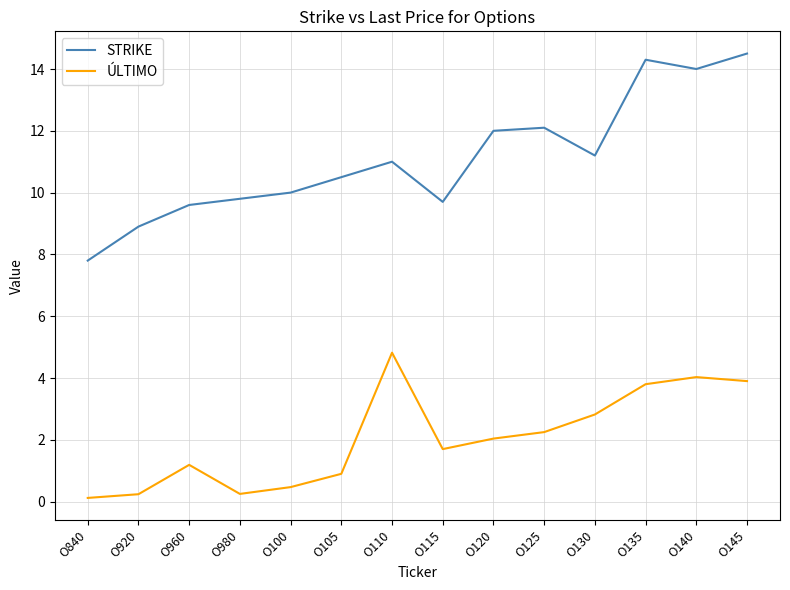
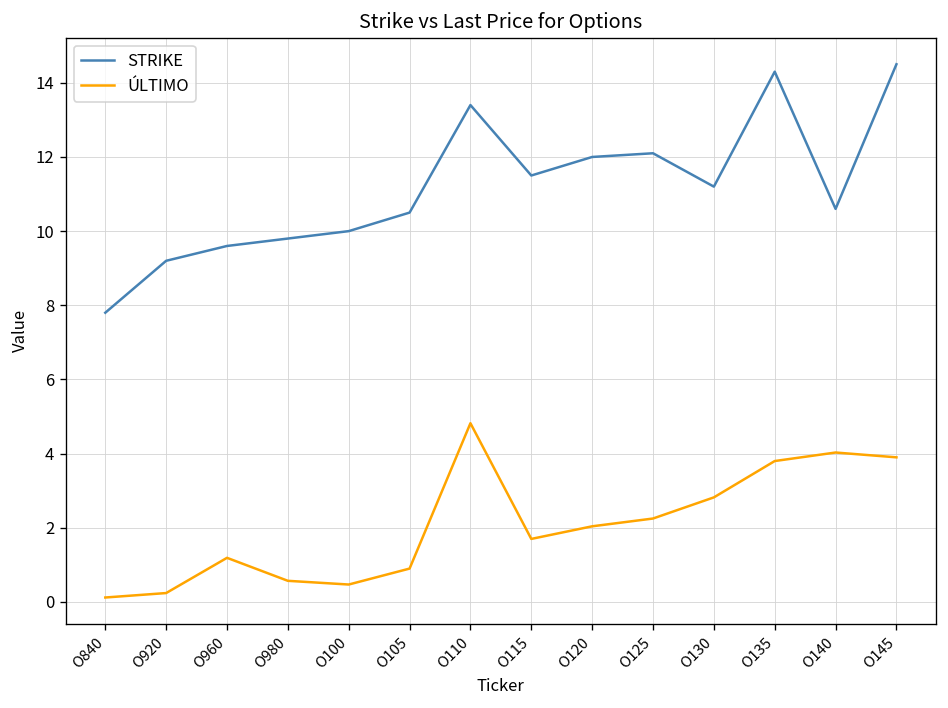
STRIKE, O920: 8.9 -> 9.2
ÚLTIMO, O980: 0.3 -> 0.6
STRIKE, O110: 11.0 -> 13.4
STRIKE, O115: 9.7 -> 11.5
STRIKE, O140: 14.0 -> 10.6
